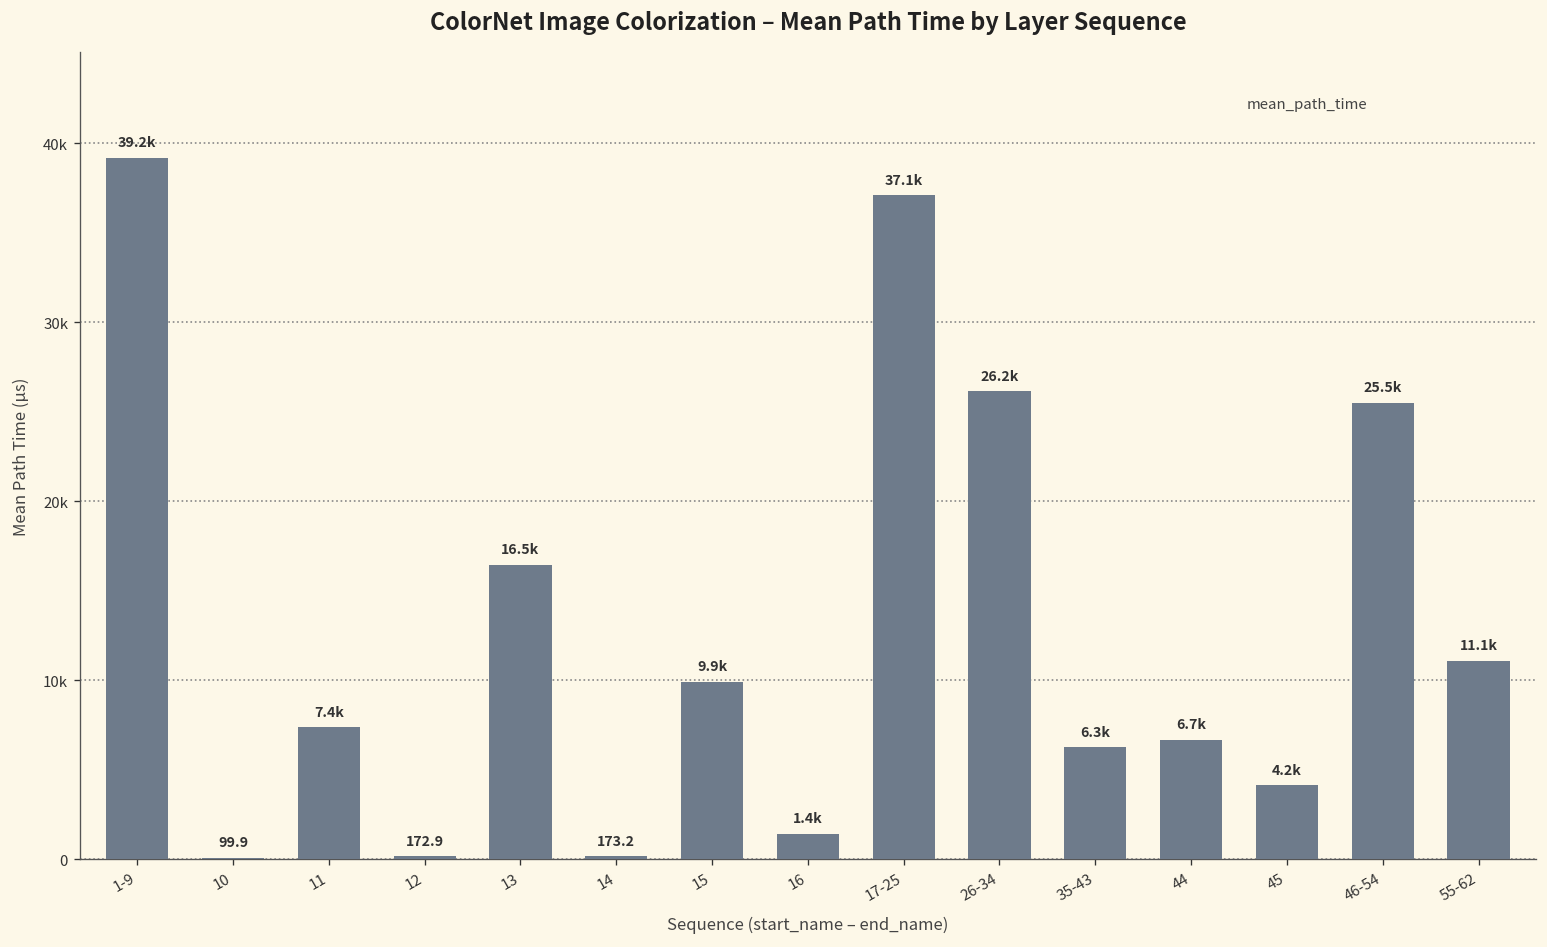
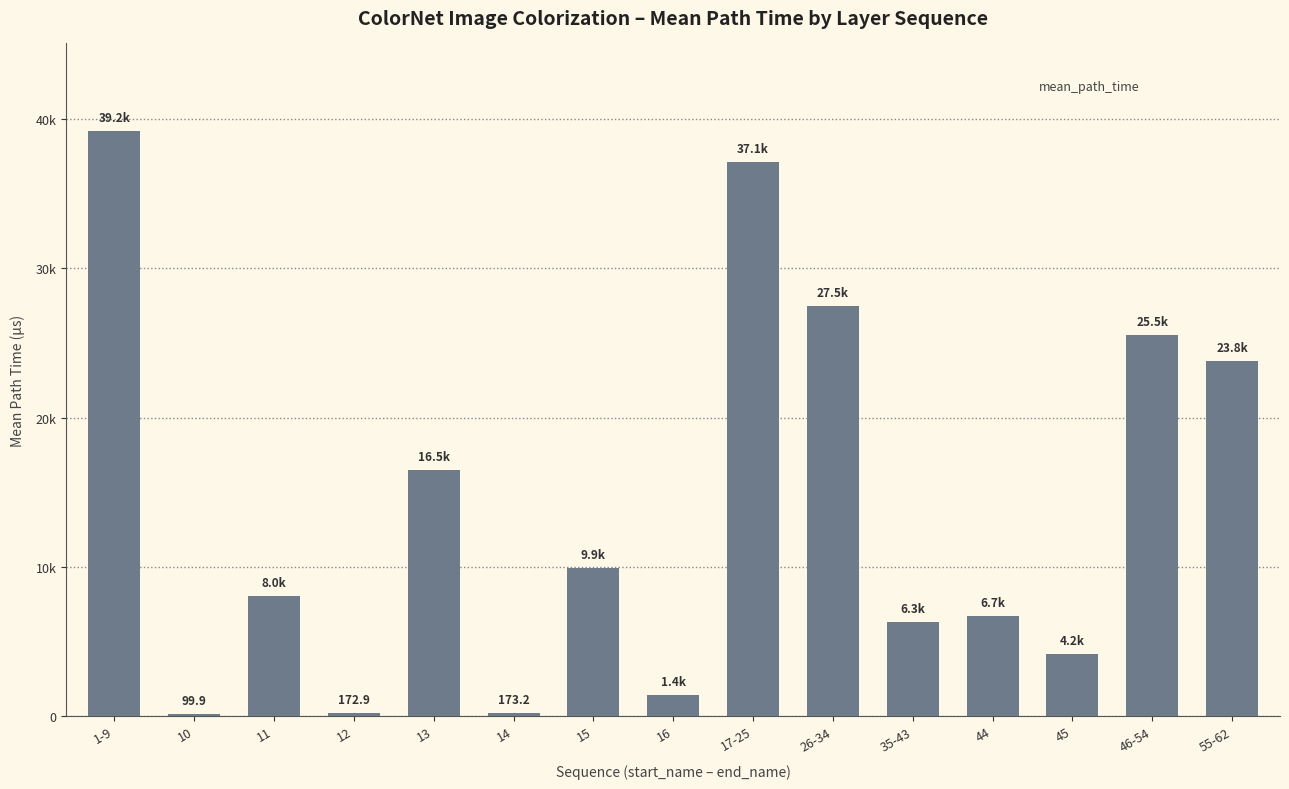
11: 7.4k -> 8.0k
26-34: 26.2k -> 27.5k
55-62: 11.1k -> 23.8k
